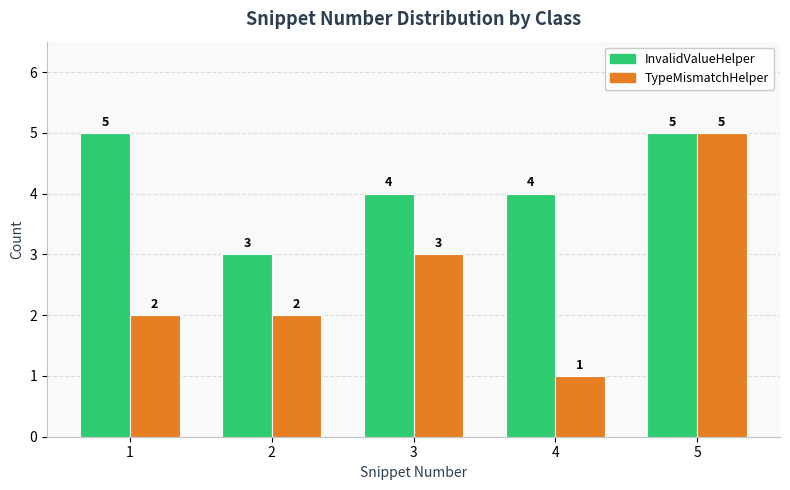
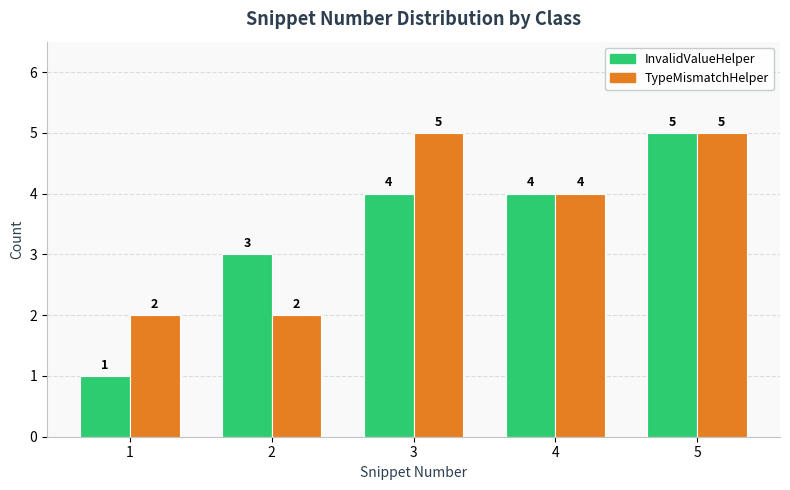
InvalidValueHelper, 1: 5 -> 1
TypeMismatchHelper, 3: 3 -> 5
TypeMismatchHelper, 4: 1 -> 4
